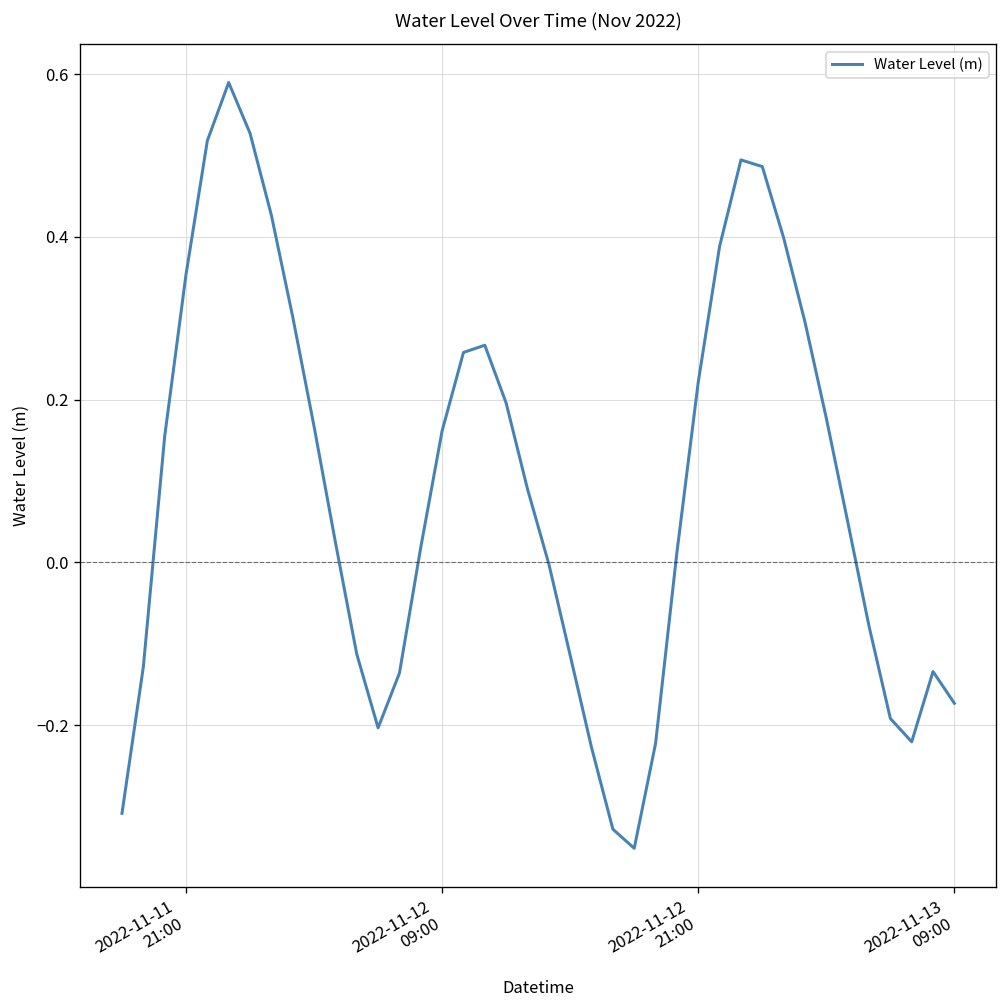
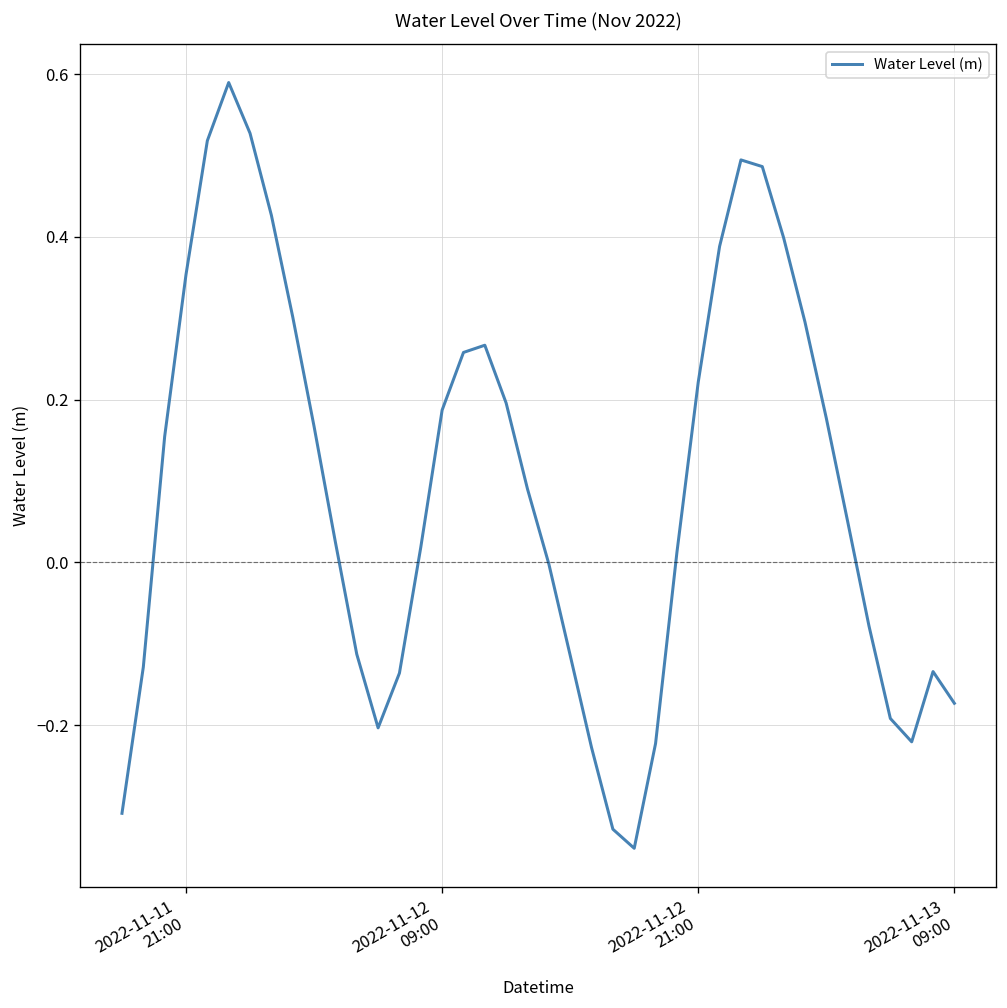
2022-11-12 09:00: 0.16 -> 0.19
